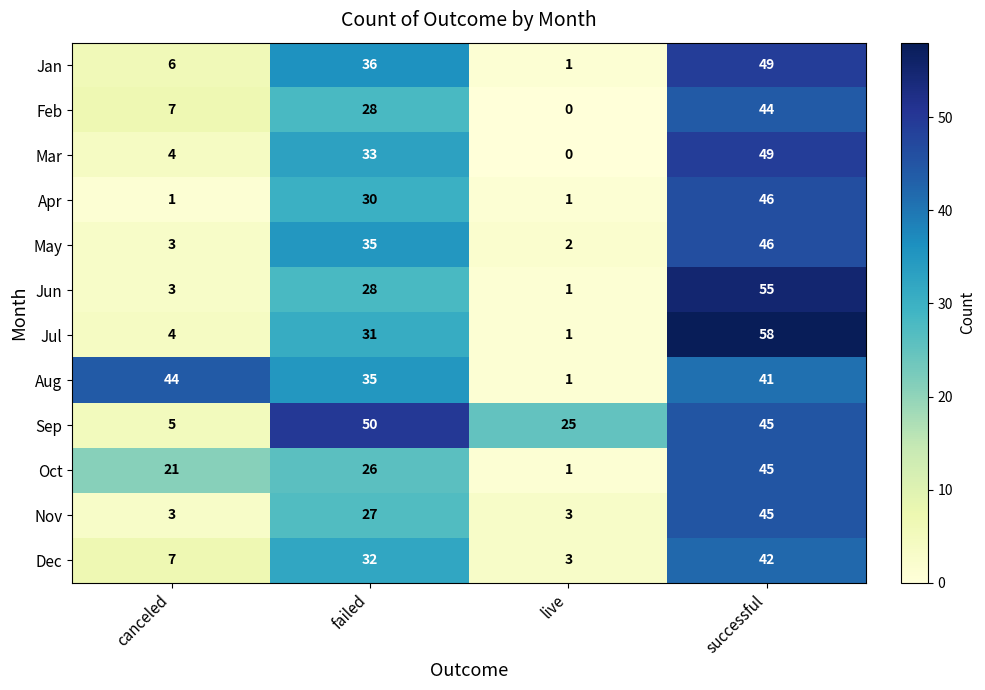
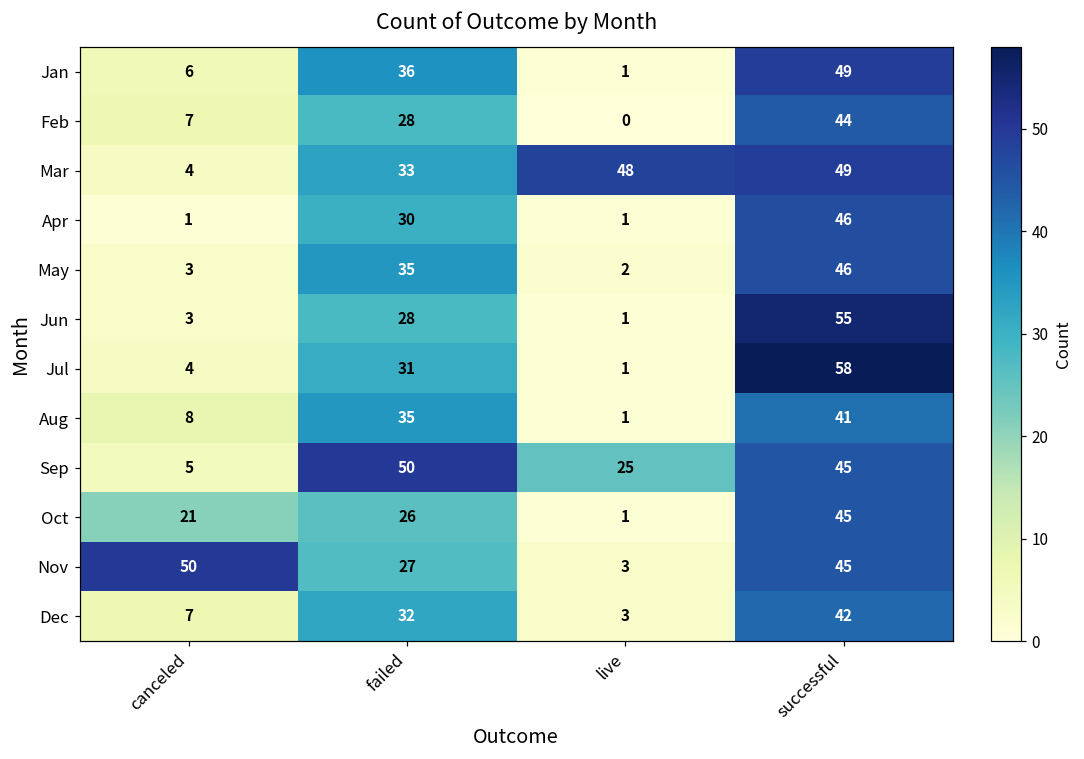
Mar, live: 0 -> 48
Aug, canceled: 44 -> 8
Nov, canceled: 3 -> 50
